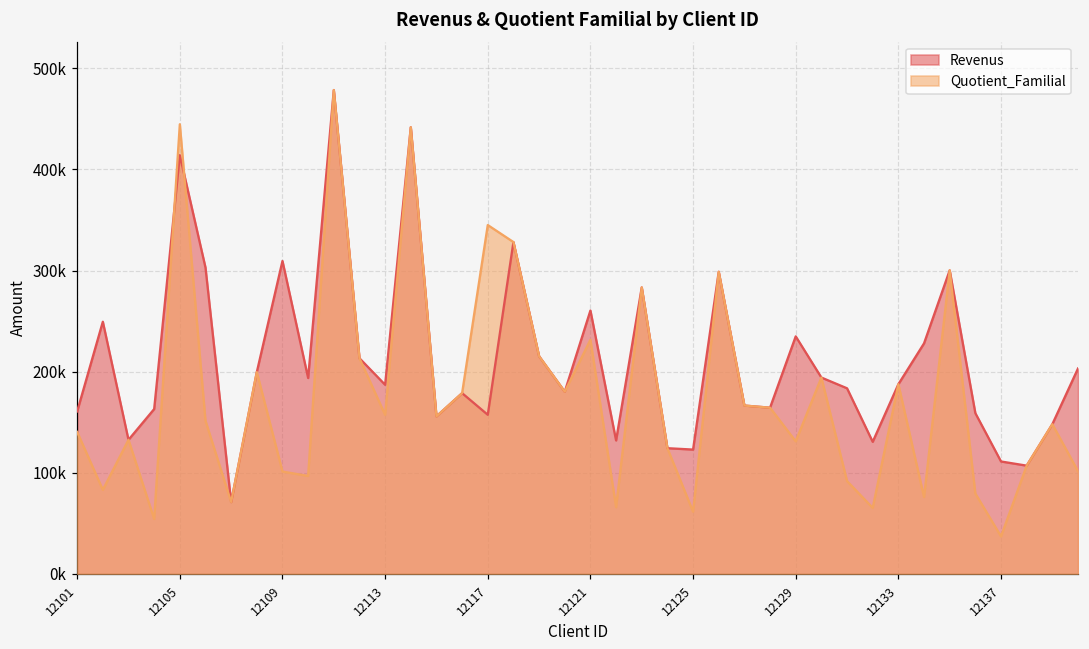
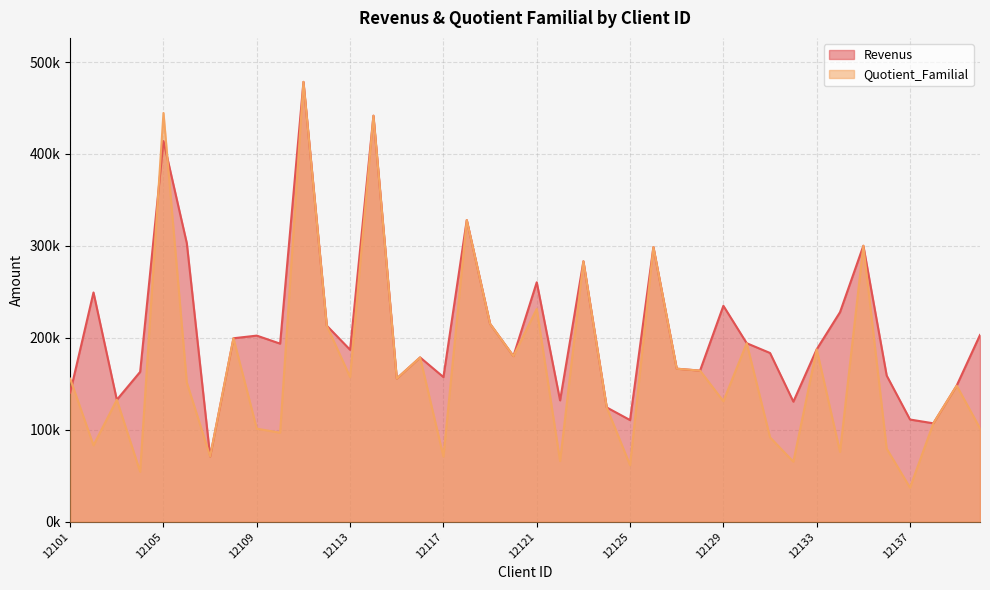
Revenus, 12101: 160000 -> 140000
Quotient_Familial, 12101: 140000 -> 160000
Revenus, 12109: 310000 -> 200000
Quotient_Familial, 12117: 340000 -> 70000
Revenus, 12125: 120000 -> 110000
